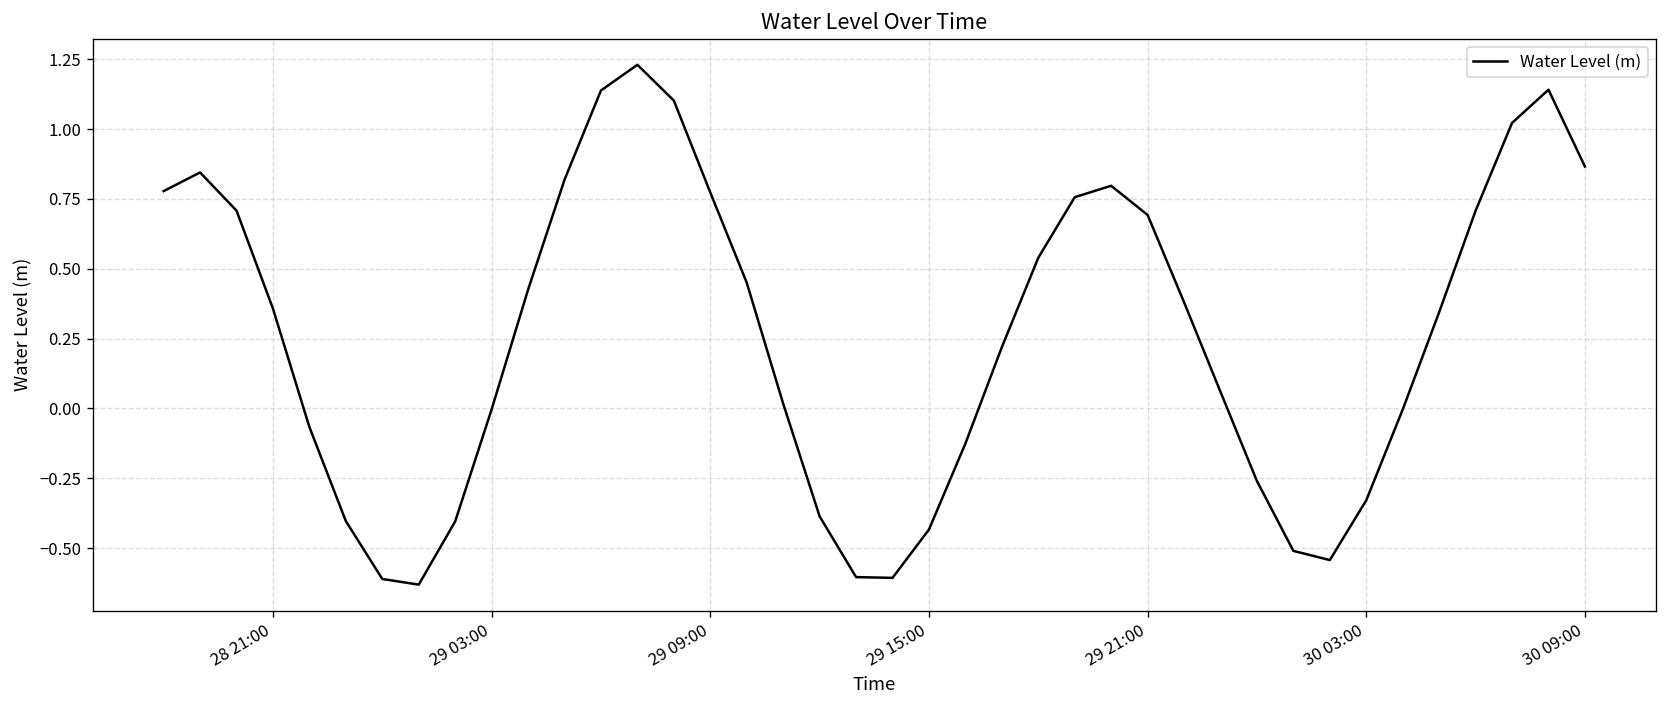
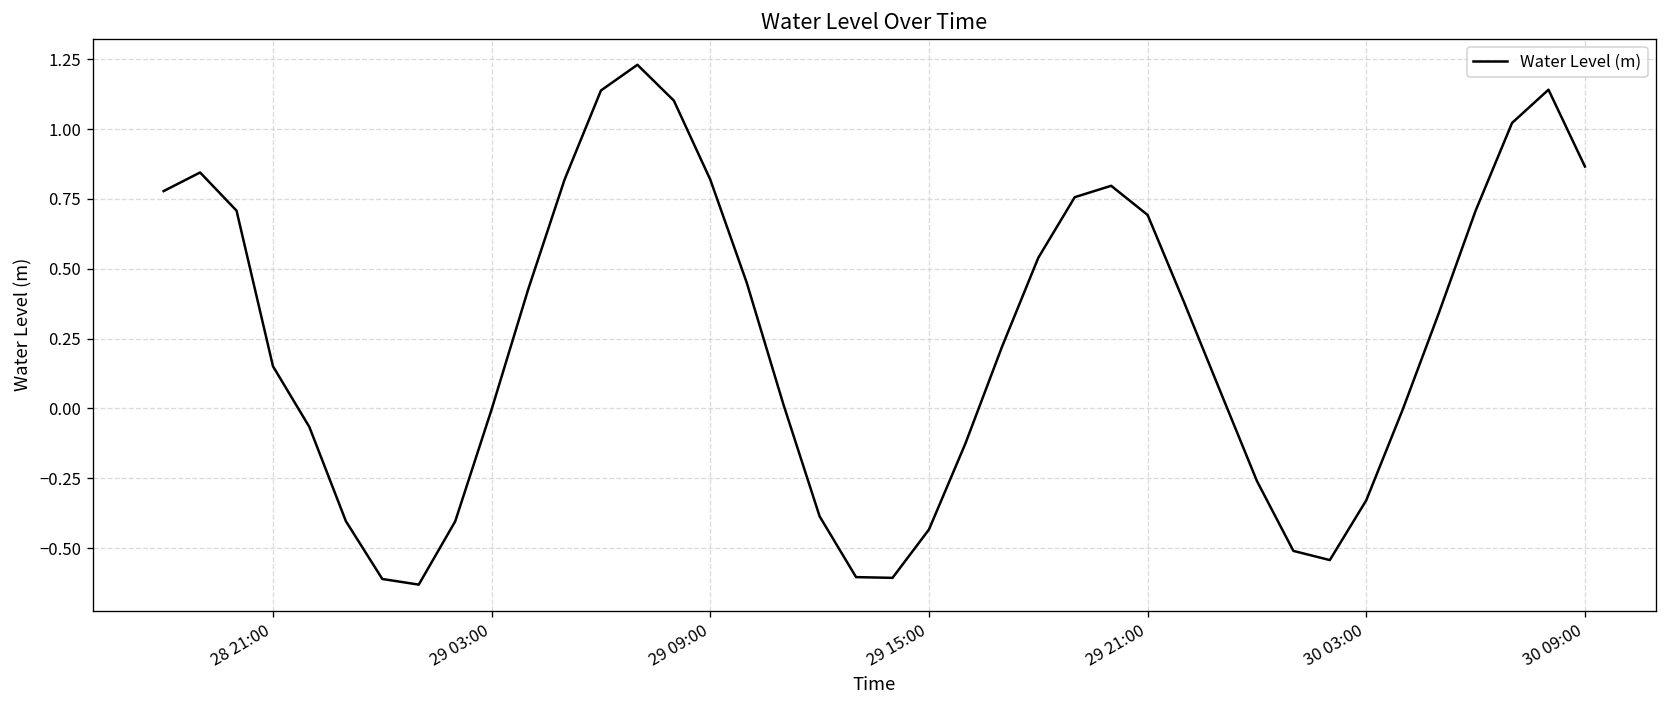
28 21:00: 0.36 -> 0.15
29 09:00: 0.77 -> 0.82
